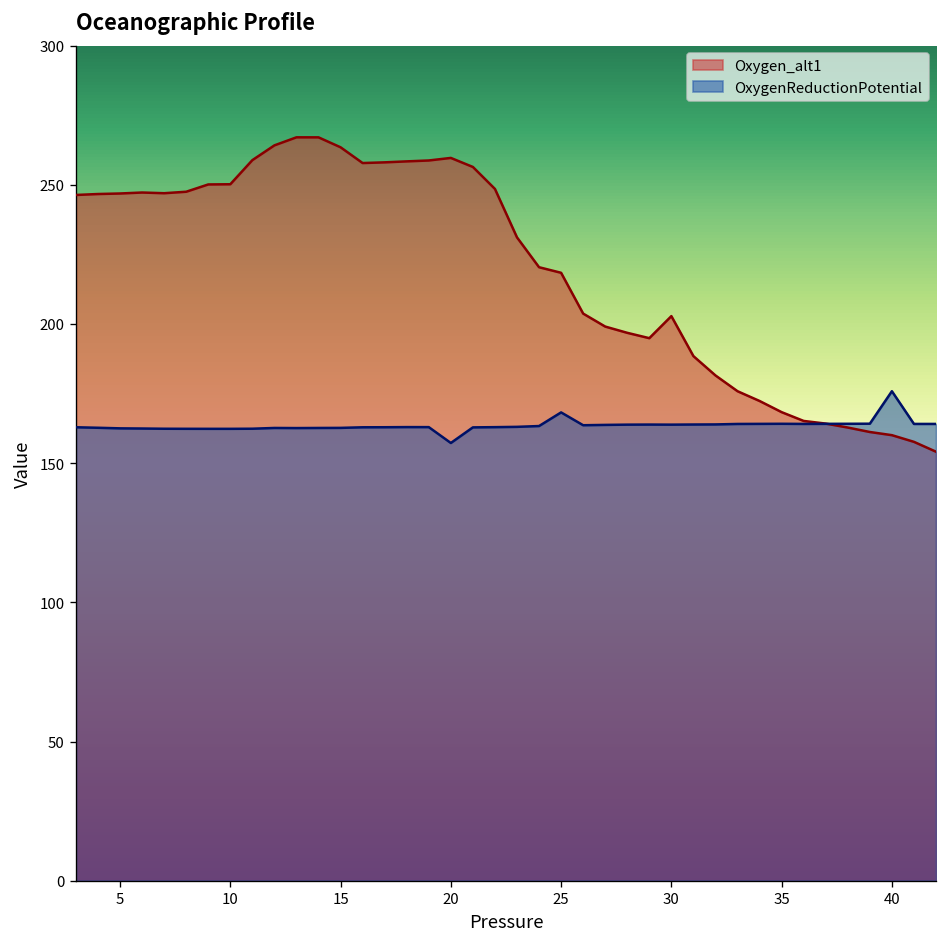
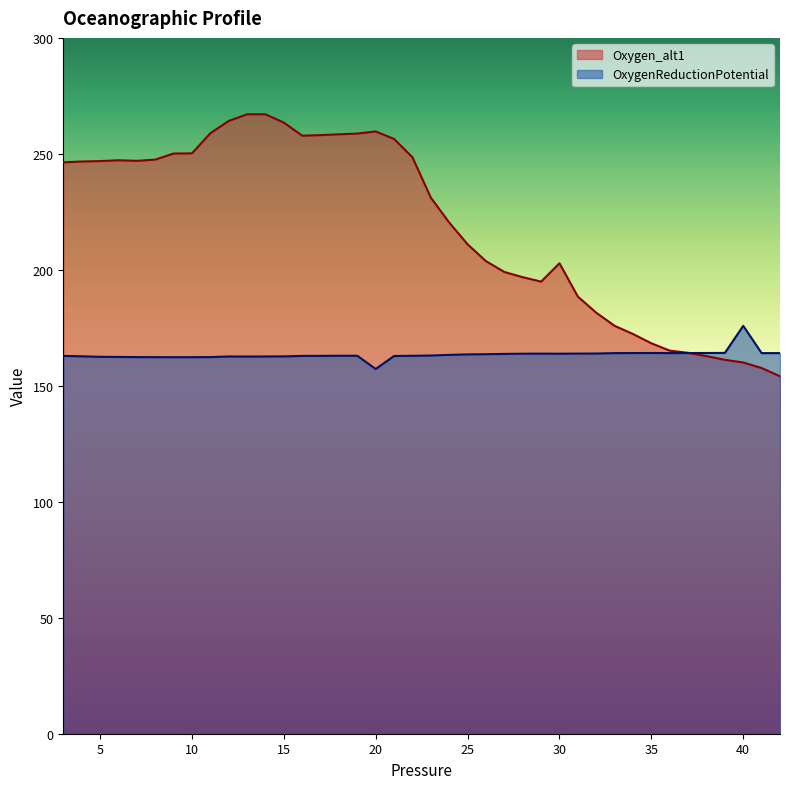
Oxygen_alt1, 25: 218 -> 211
OxygenReductionPotential, 25: 168 -> 164
